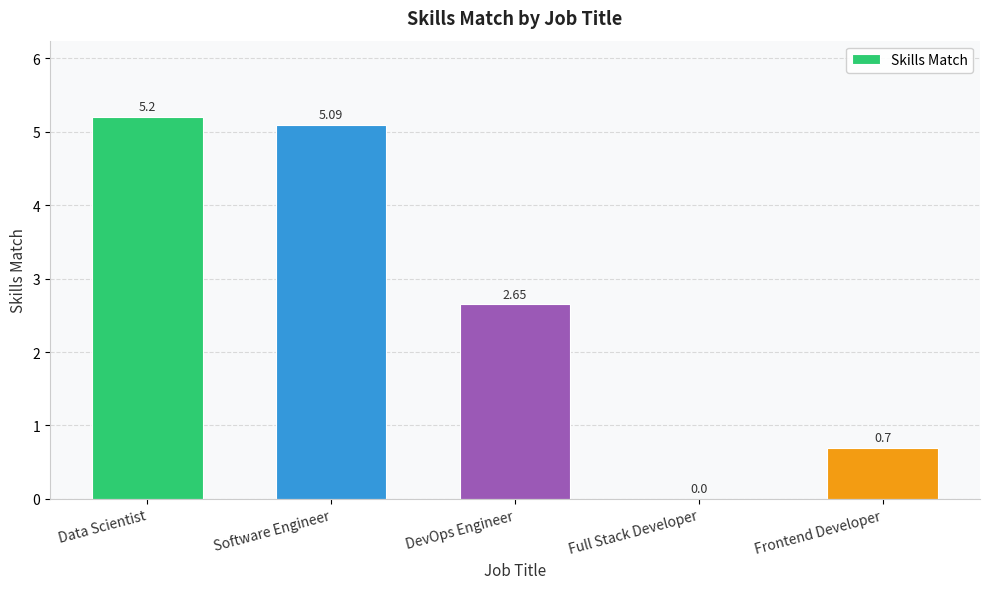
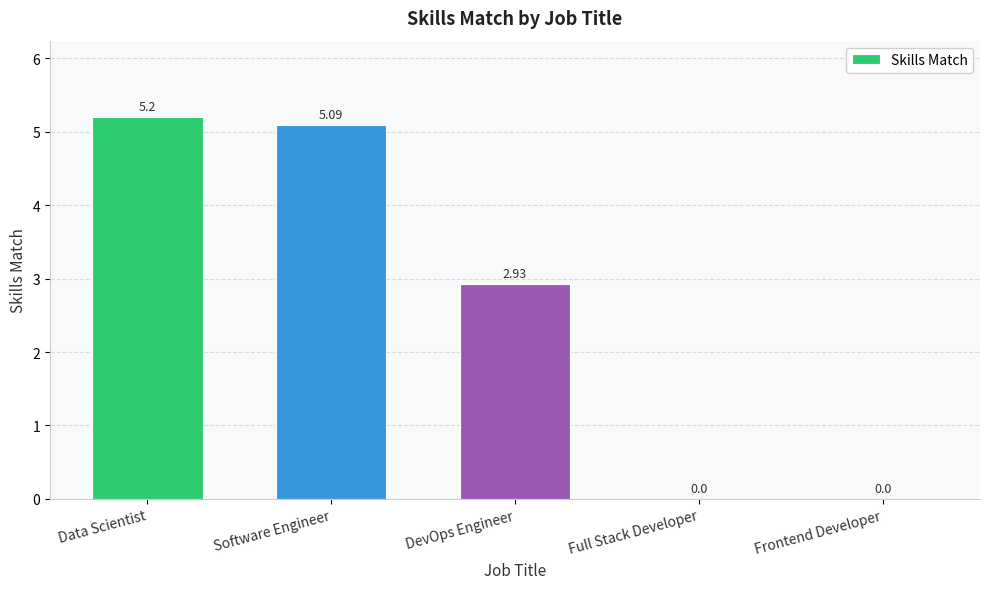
DevOps Engineer: 2.65 -> 2.93
Frontend Developer: 0.7 -> 0.0
